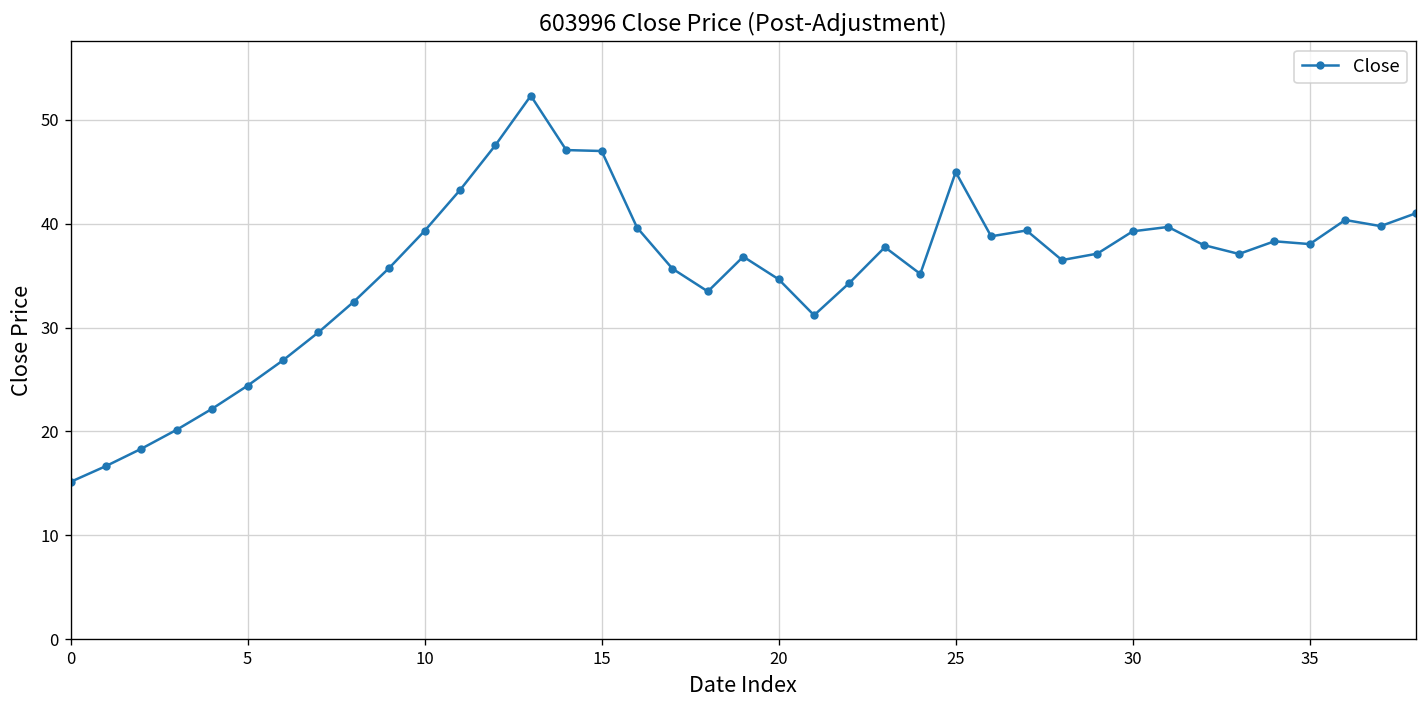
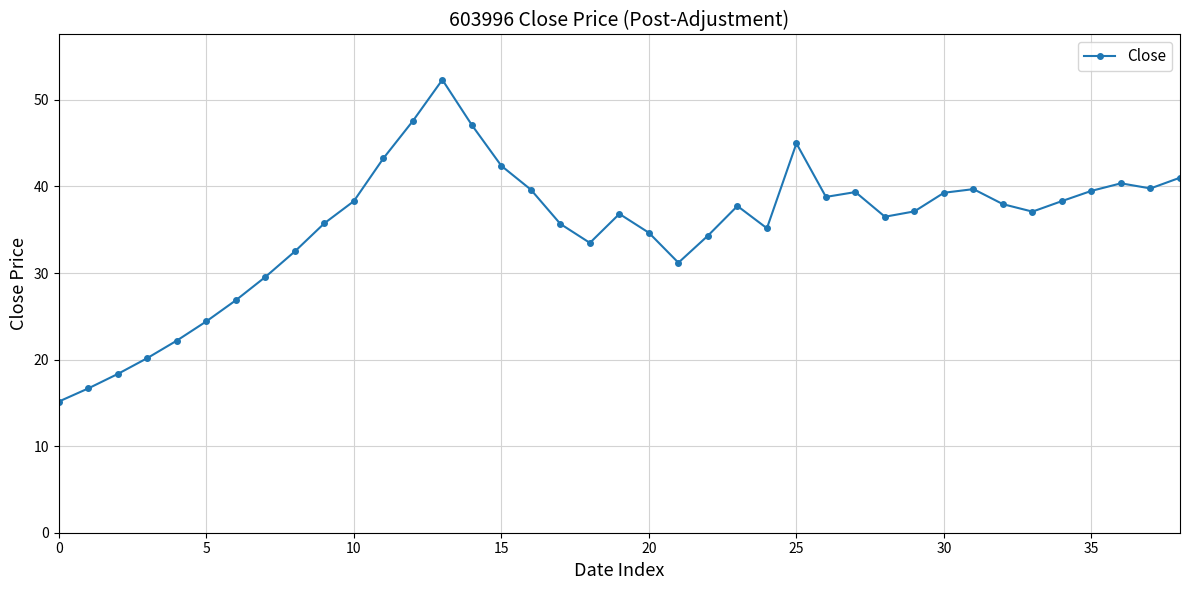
10: 39 -> 38
15: 47 -> 42
35: 38 -> 39
